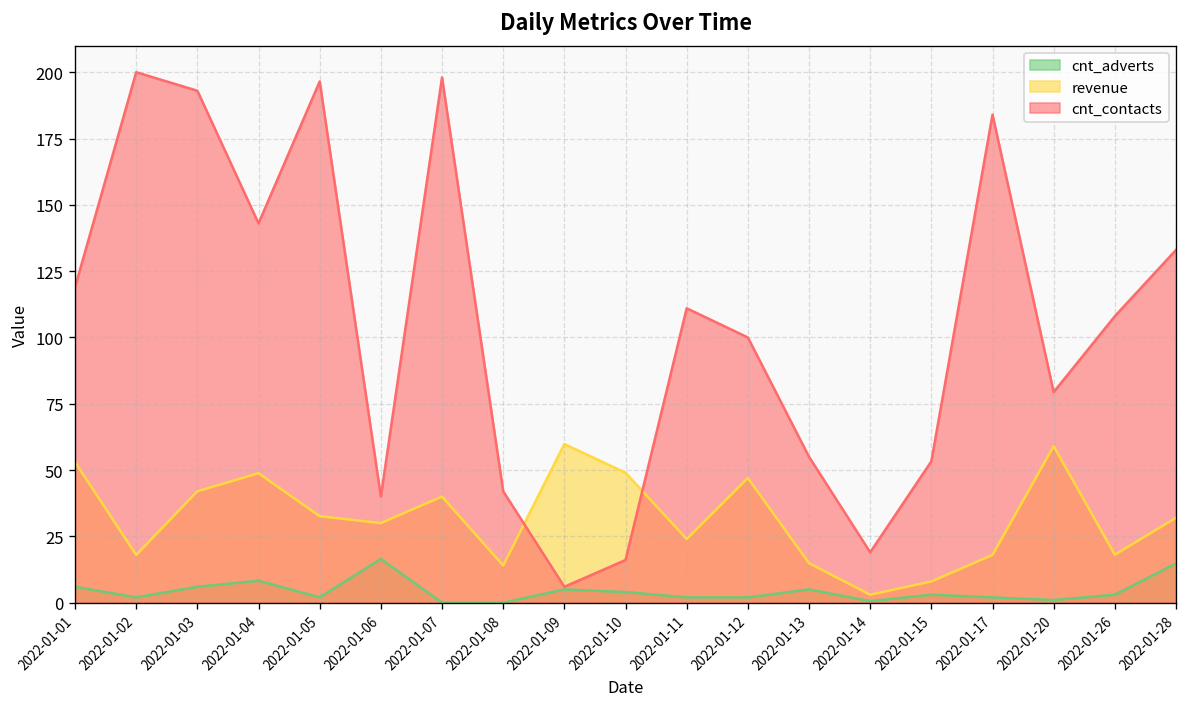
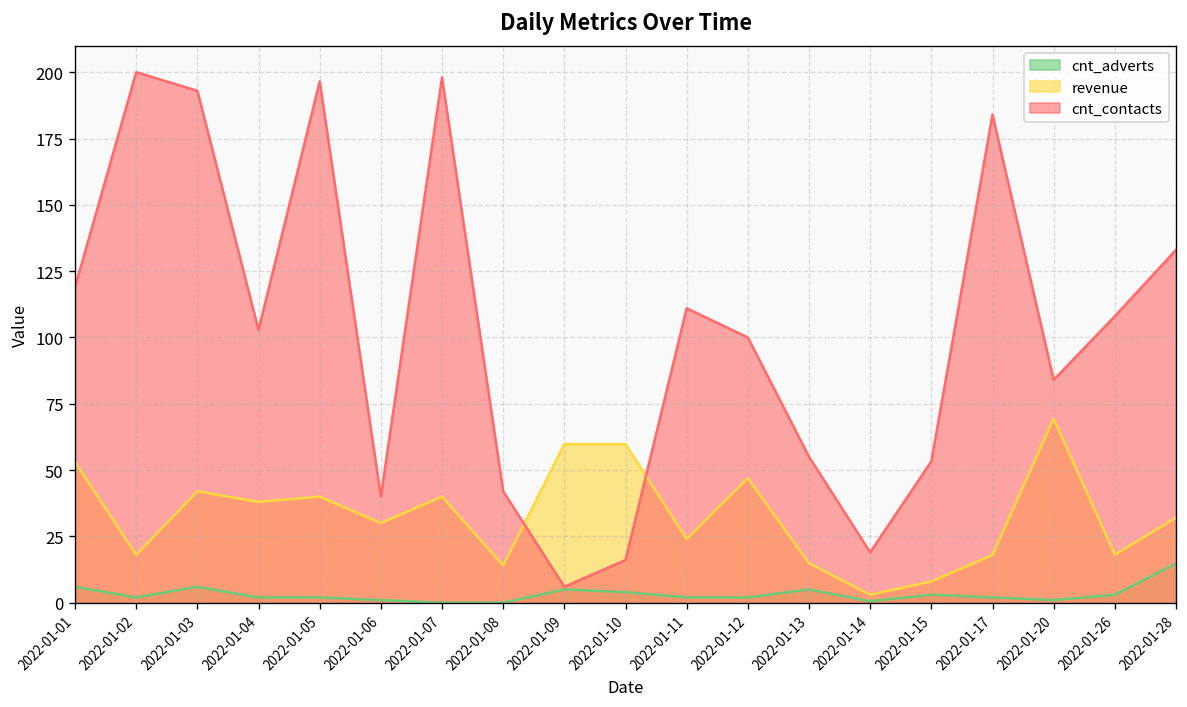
cnt_adverts, 2022-01-04: 8 -> 2
revenue, 2022-01-04: 49 -> 38
cnt_contacts, 2022-01-04: 143 -> 103
revenue, 2022-01-05: 33 -> 40
cnt_adverts, 2022-01-06: 17 -> 1
revenue, 2022-01-10: 49 -> 60
revenue, 2022-01-20: 59 -> 69
cnt_contacts, 2022-01-20: 79 -> 84
